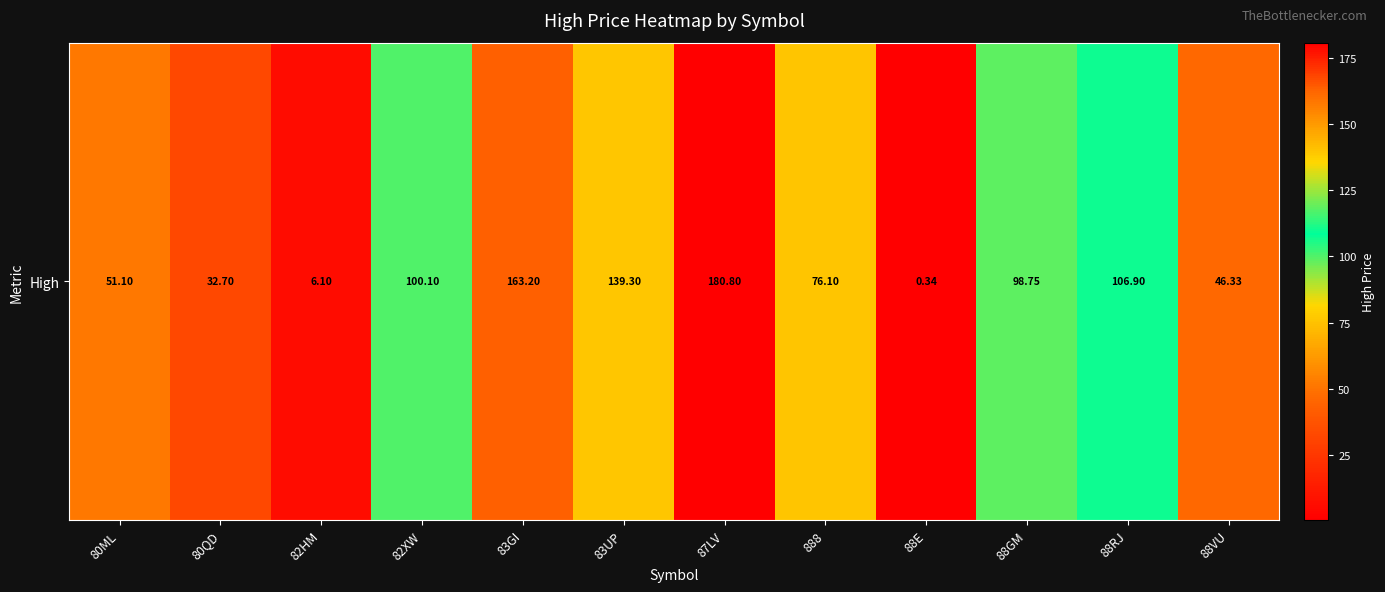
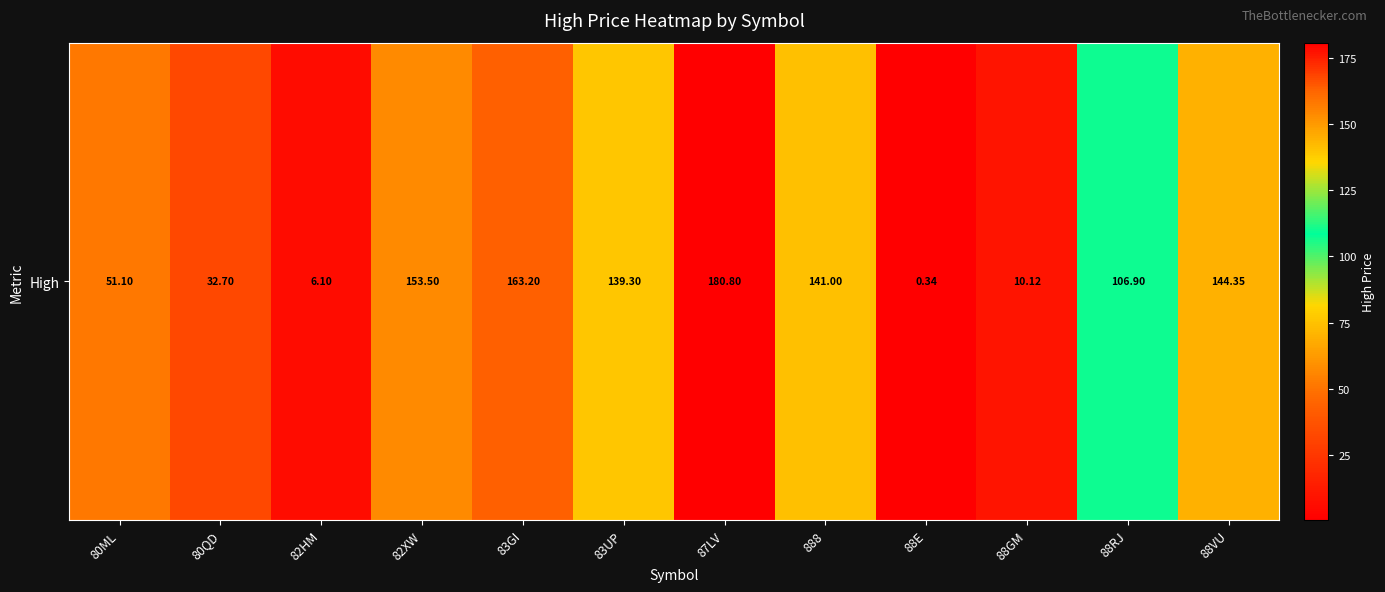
High, 82XW: 100.10 -> 153.50
High, 888: 76.10 -> 141.00
High, 88GM: 98.75 -> 10.12
High, 88VU: 46.33 -> 144.35
